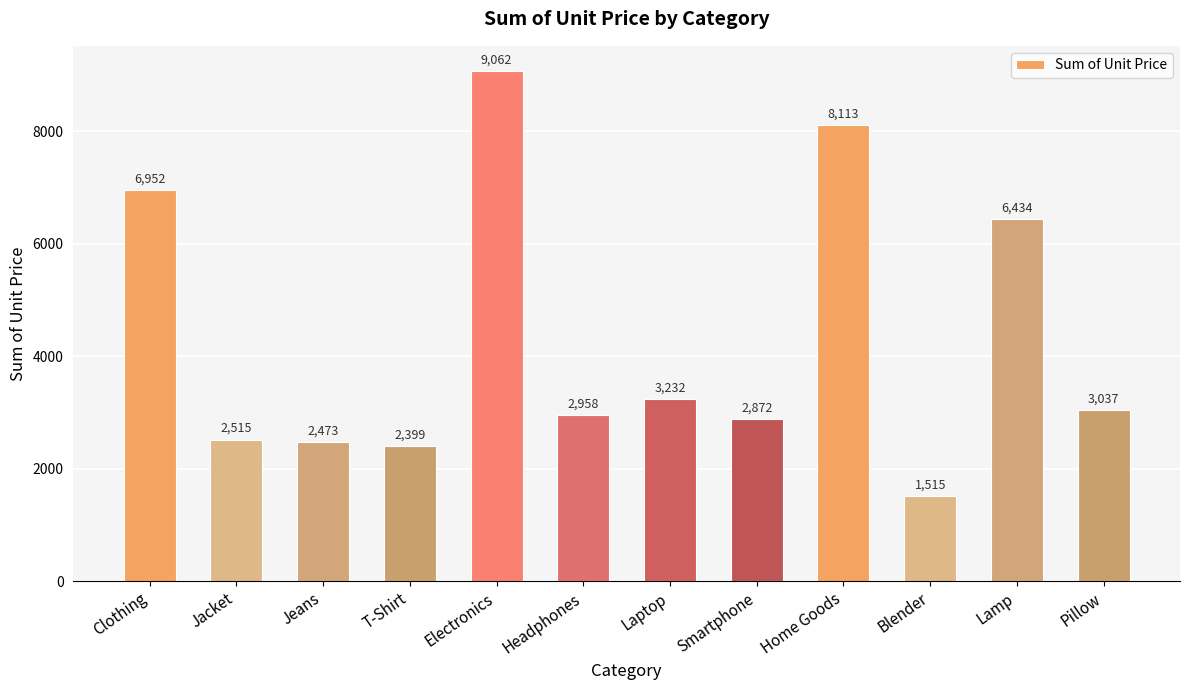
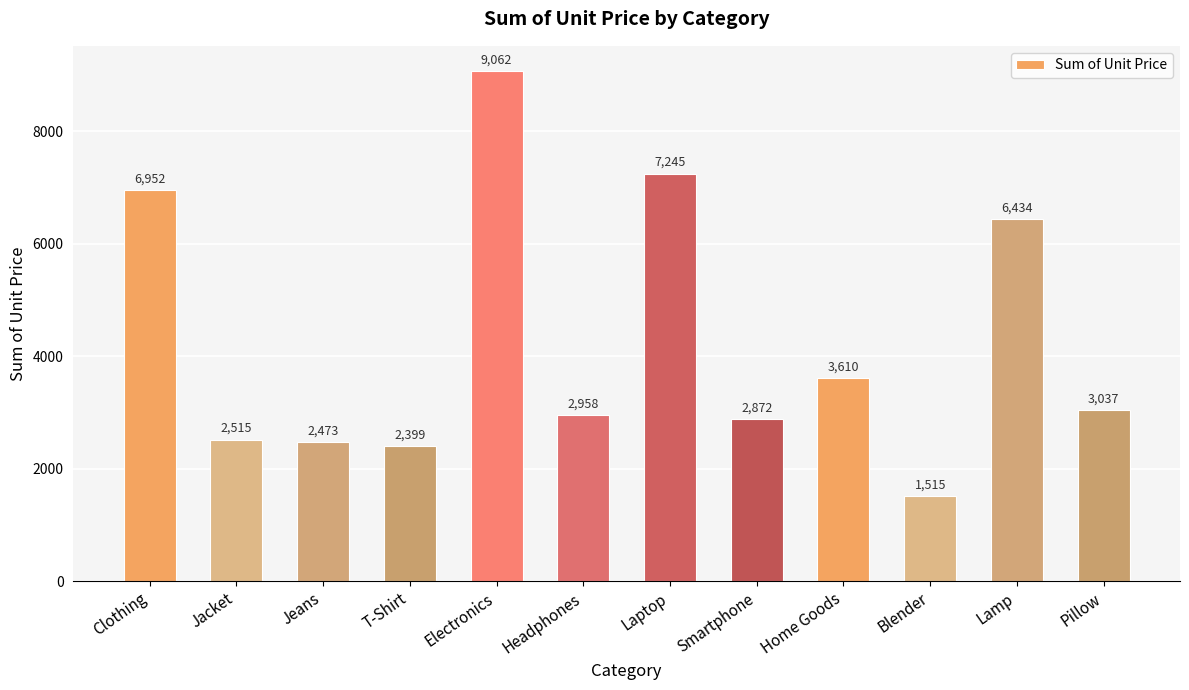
Laptop: 3,232 -> 7,245
Home Goods: 8,113 -> 3,610
